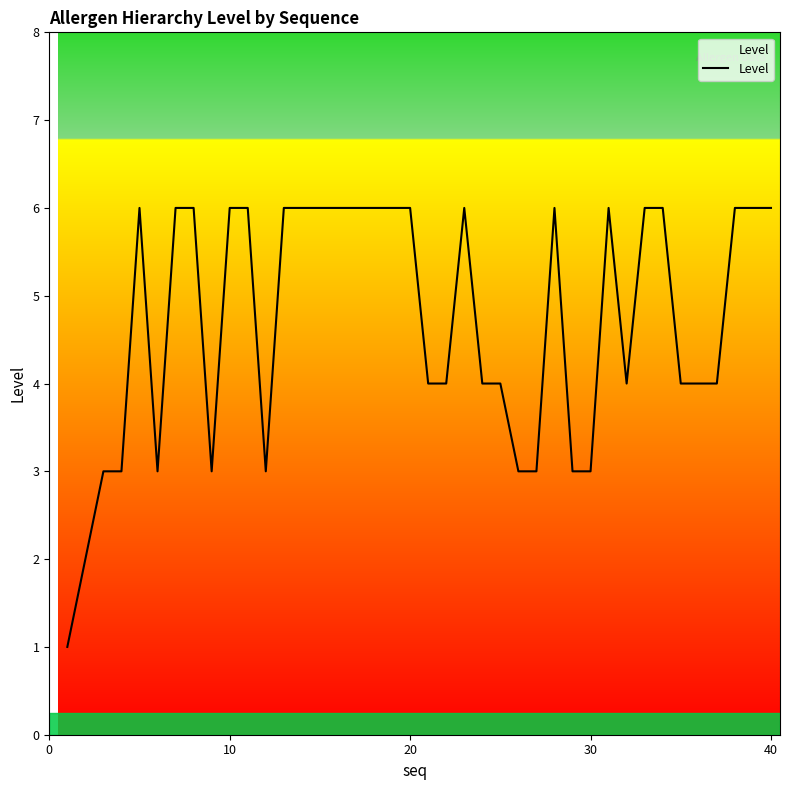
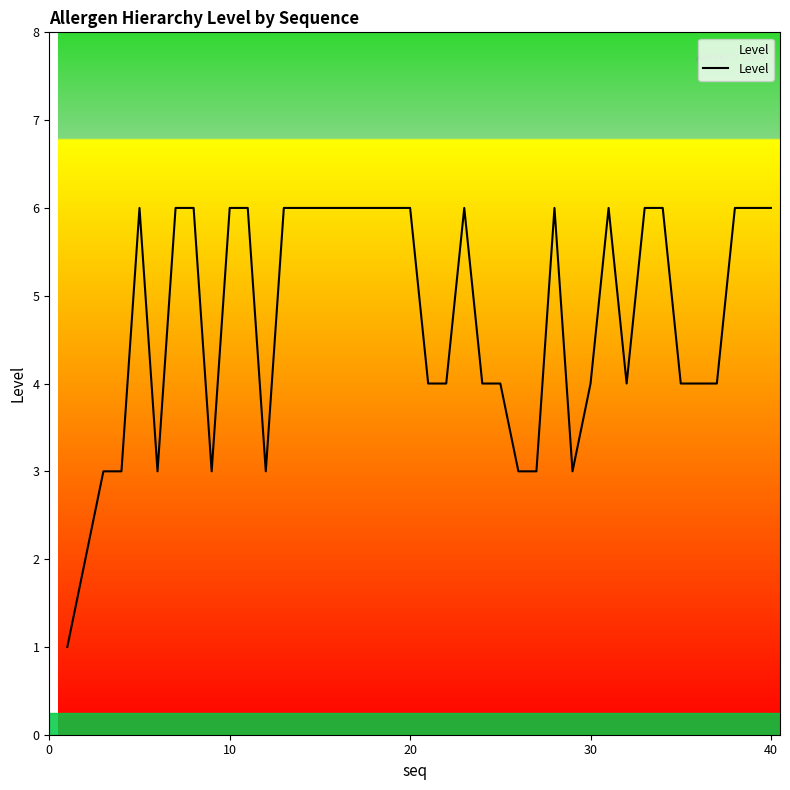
30: 3 -> 4
